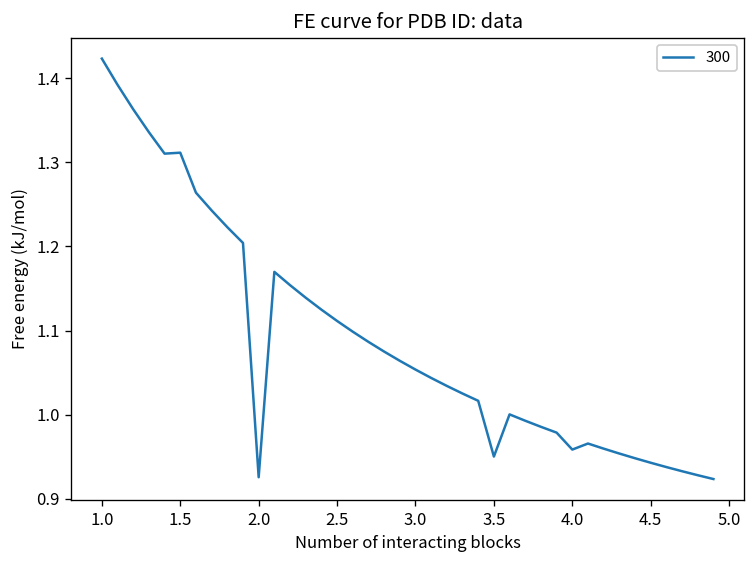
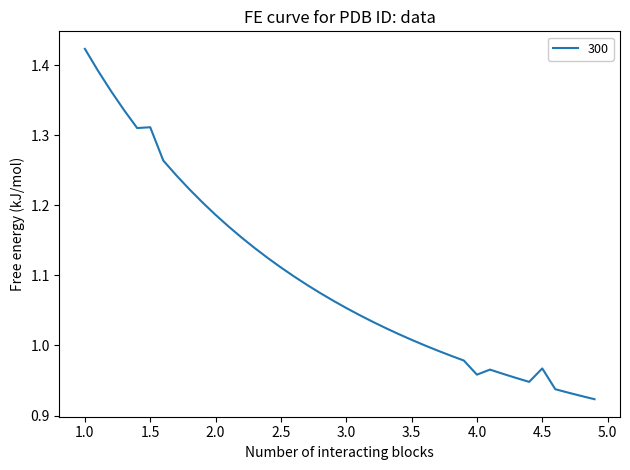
2.0: 0.93 -> 1.19
3.5: 0.95 -> 1.01
4.5: 0.94 -> 0.97
